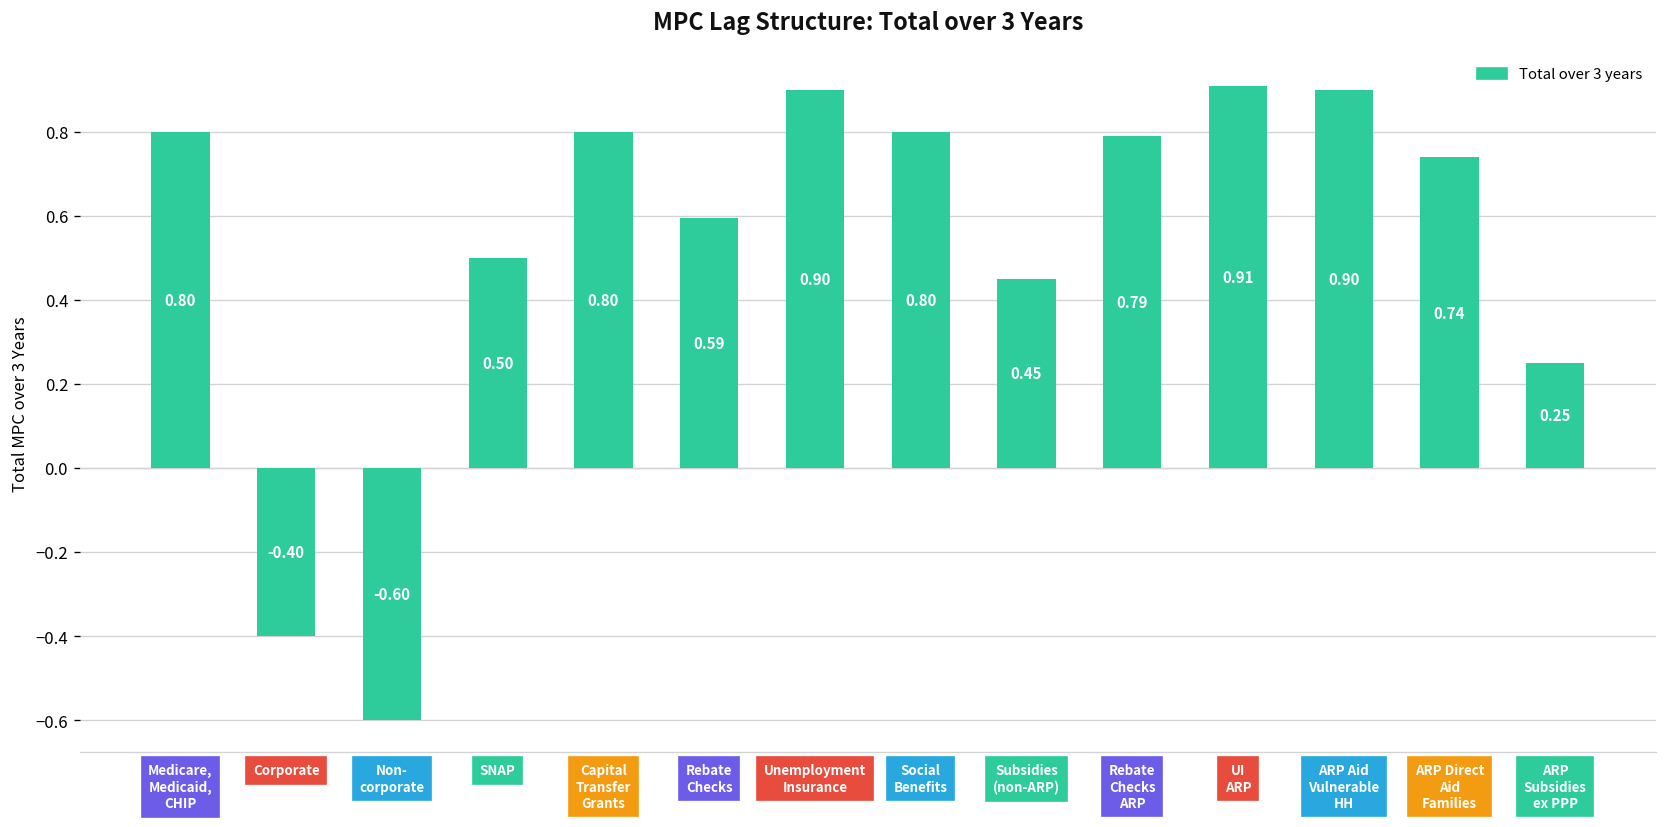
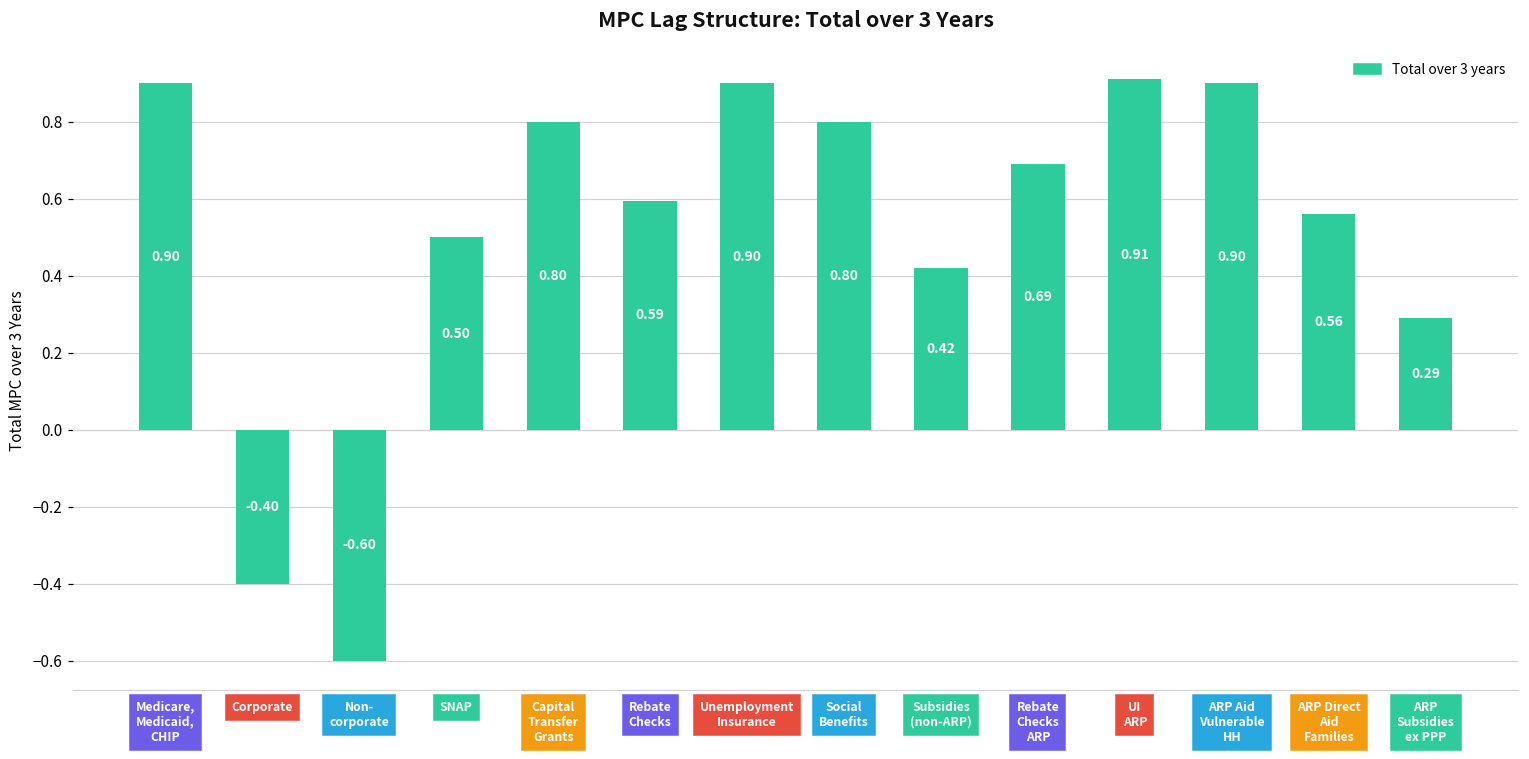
Medicare, Medicaid, CHIP: 0.80 -> 0.90
Subsidies (non-ARP): 0.45 -> 0.42
Rebate Checks ARP: 0.79 -> 0.69
ARP Direct Aid Families: 0.74 -> 0.56
ARP Subsidies ex PPP: 0.25 -> 0.29
